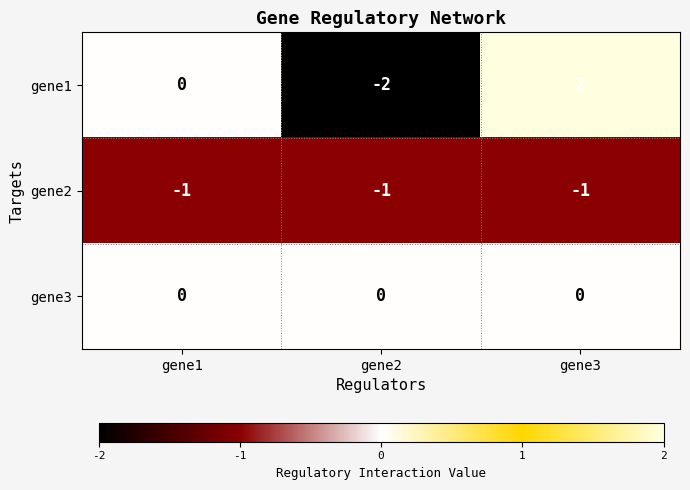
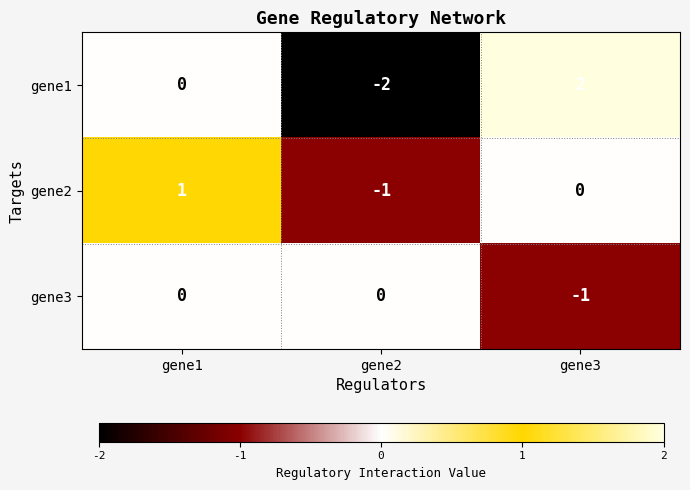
gene2, gene1: -1 -> 1
gene2, gene3: -1 -> 0
gene3, gene3: 0 -> -1
